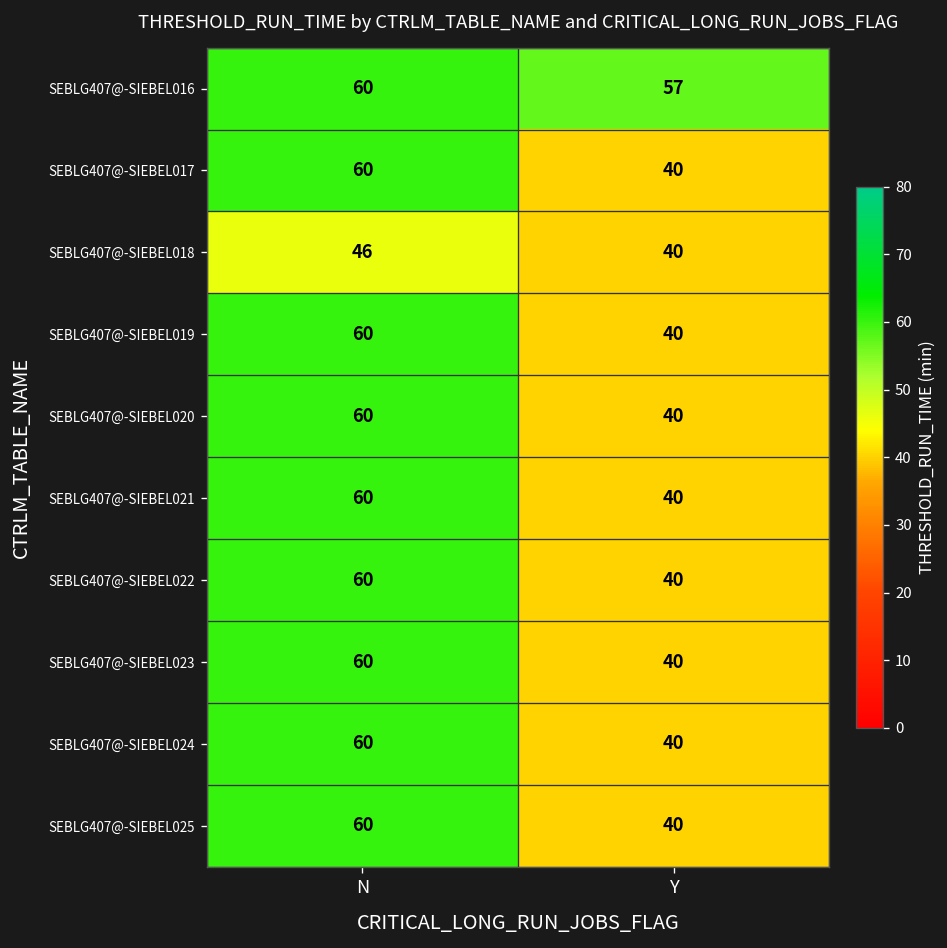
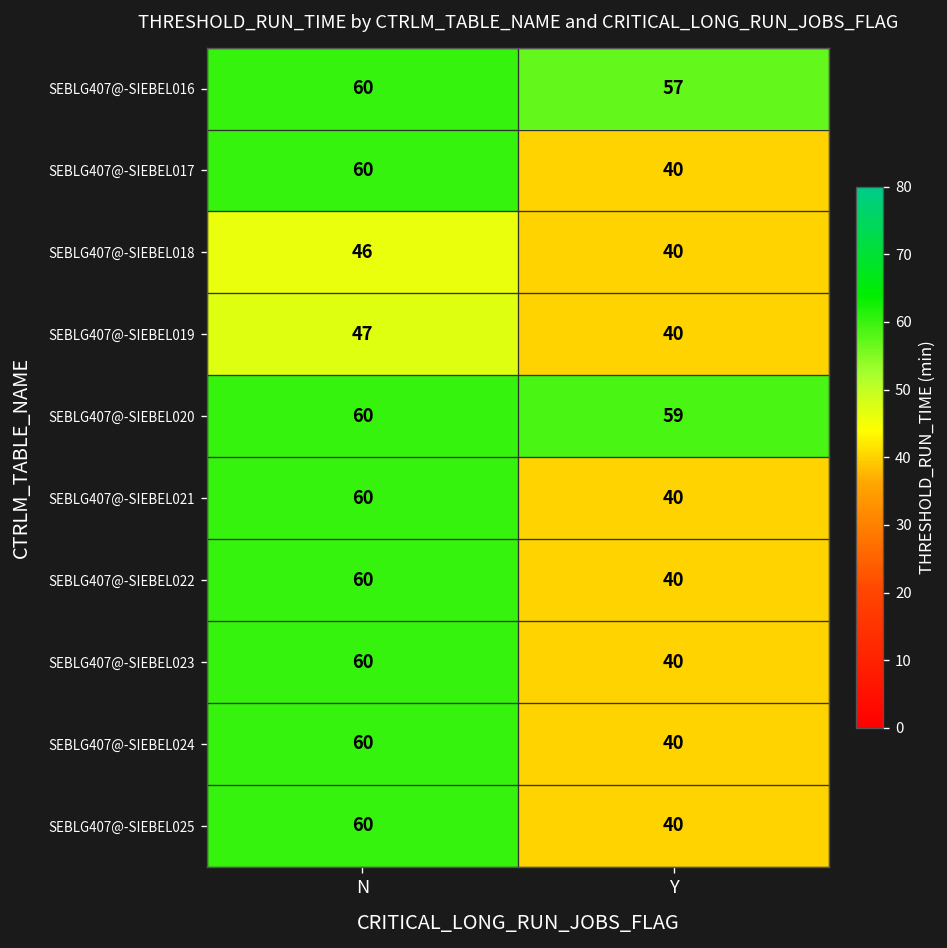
SEBLG407@-SIEBEL019, N: 60 -> 47
SEBLG407@-SIEBEL020, Y: 40 -> 59
